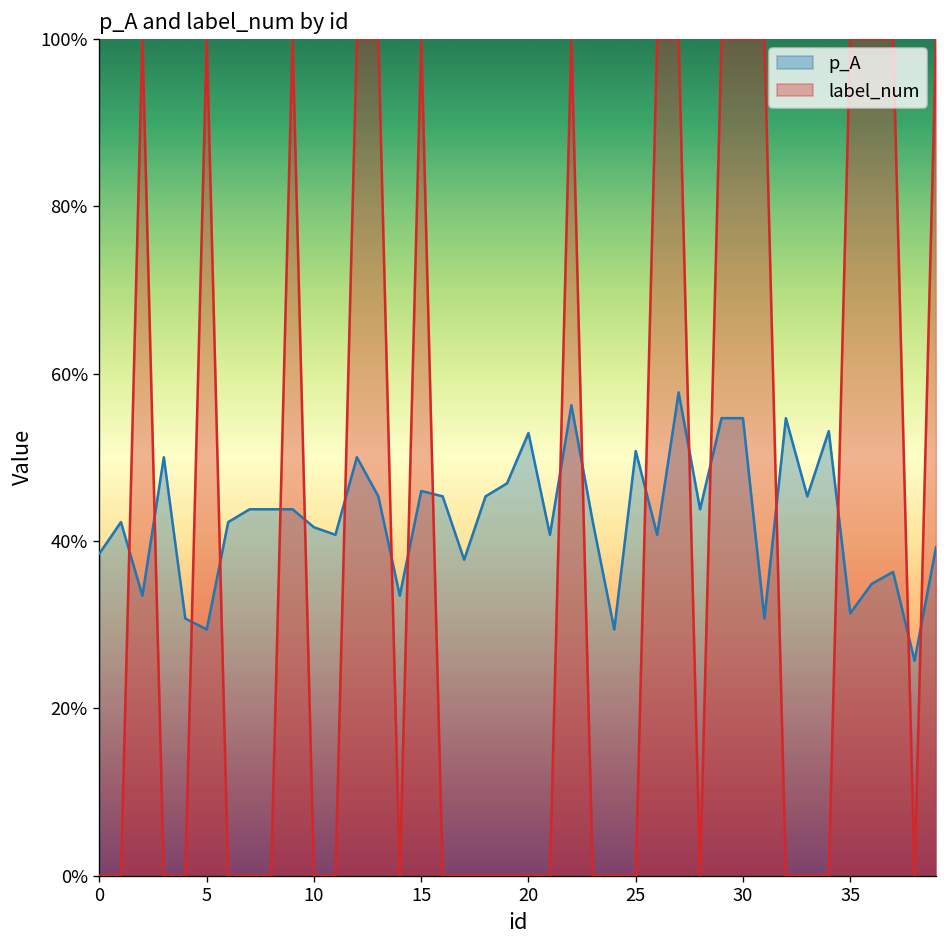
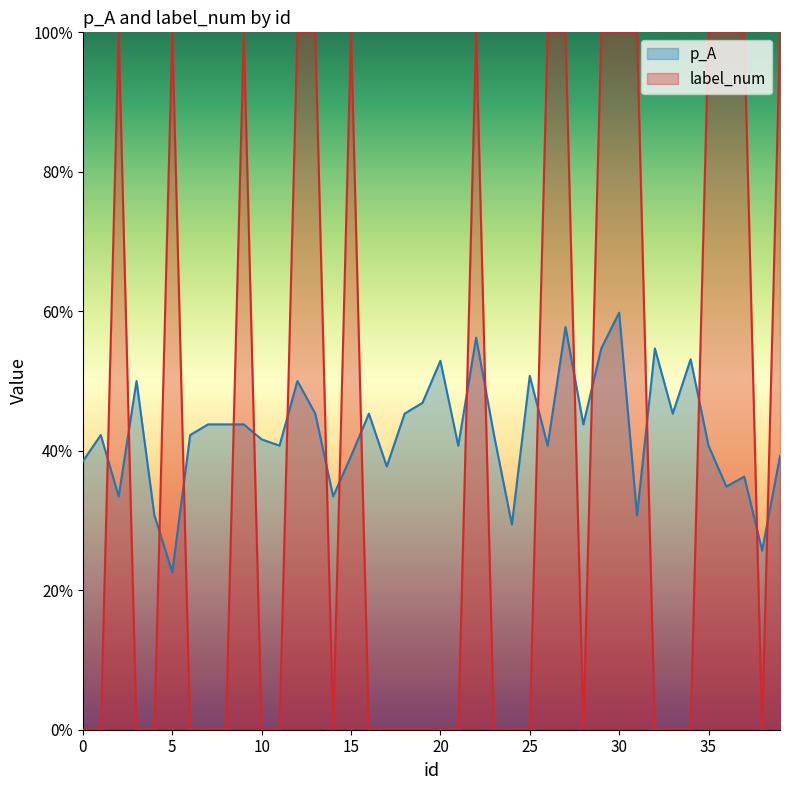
p_A, 5: 29% -> 23%
p_A, 15: 46% -> 39%
p_A, 30: 55% -> 60%
p_A, 35: 31% -> 41%
